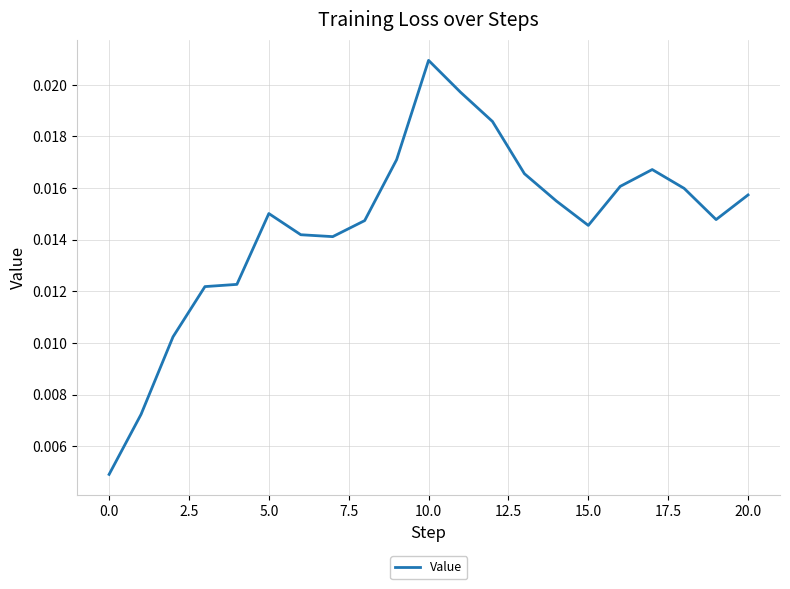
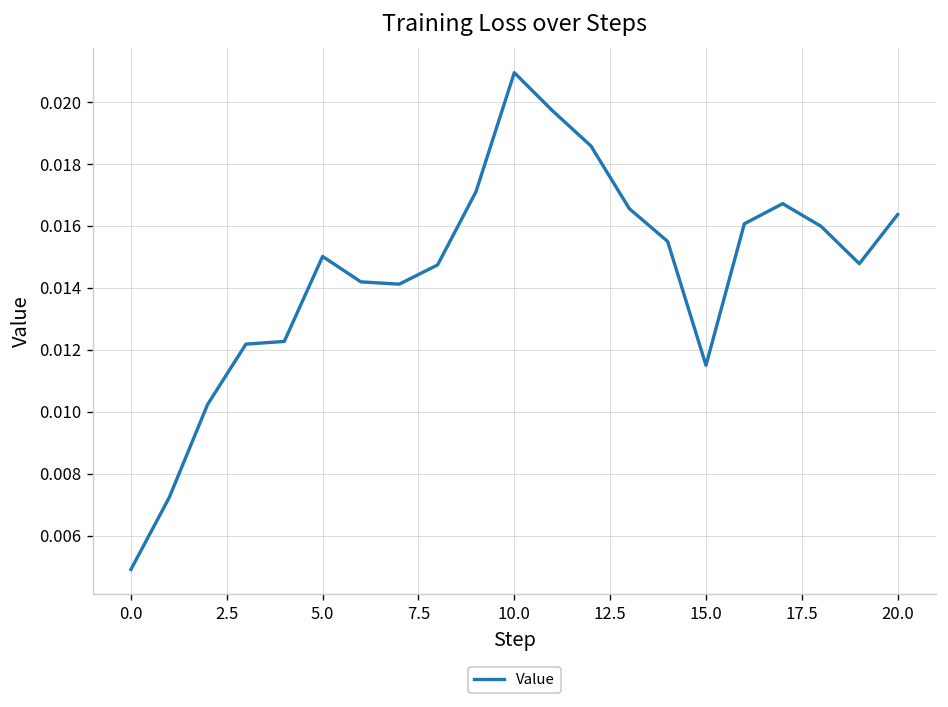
15.0: 0.0146 -> 0.0115
20.0: 0.0157 -> 0.0164
